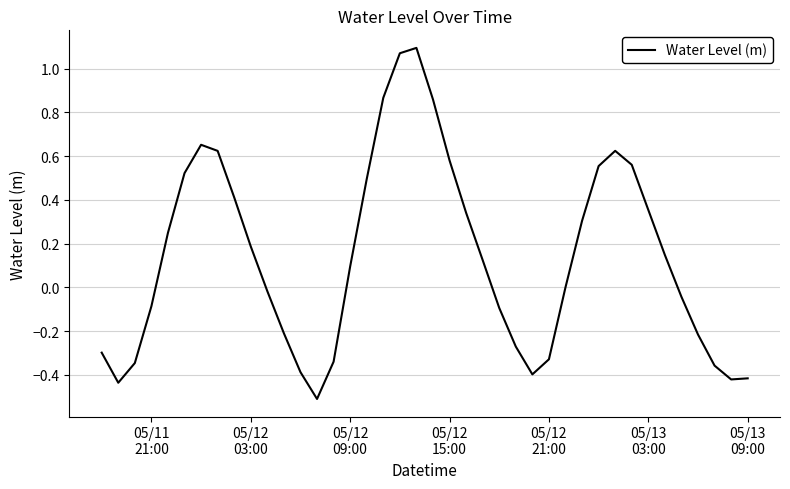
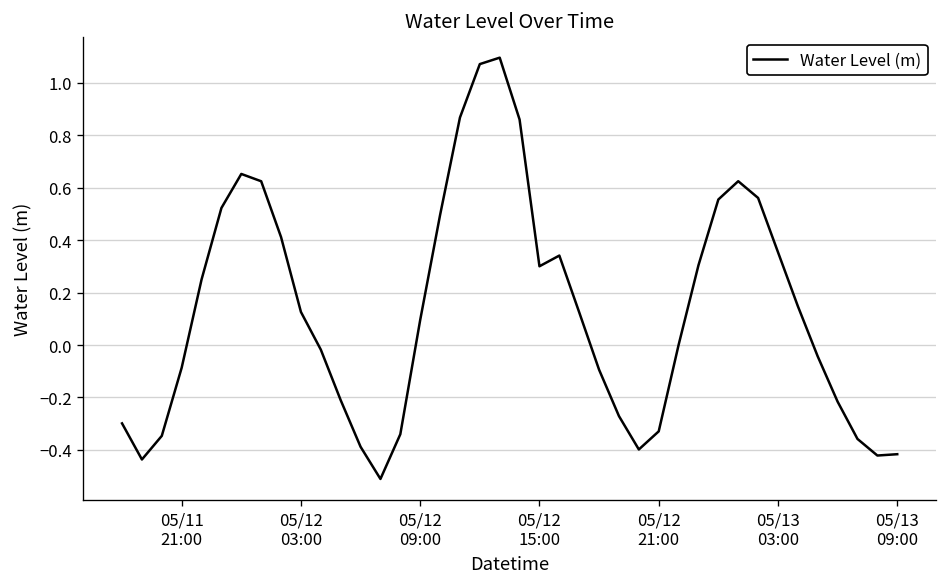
05/12 03:00: 0.19 -> 0.13
05/12 15:00: 0.58 -> 0.30
